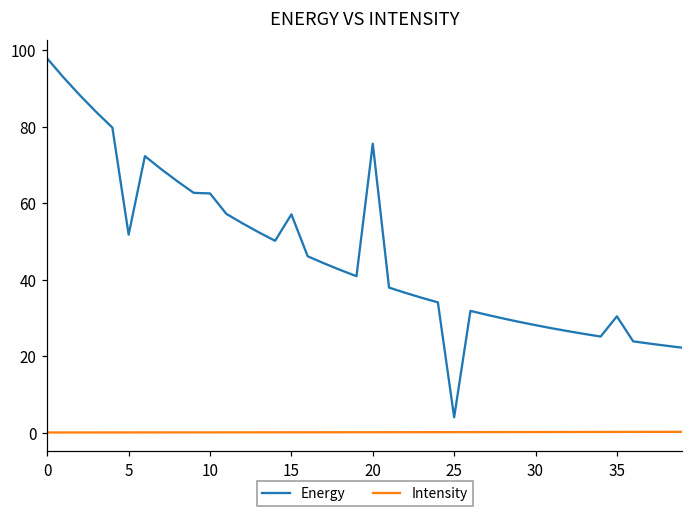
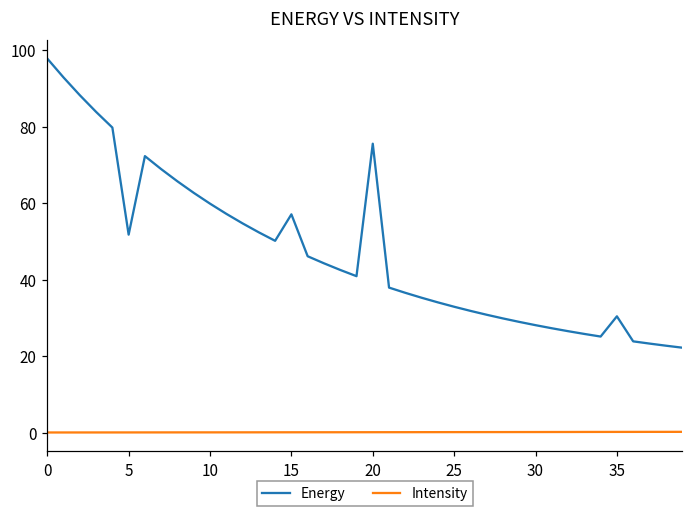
Energy, 10: 63 -> 60
Energy, 25: 4 -> 33
